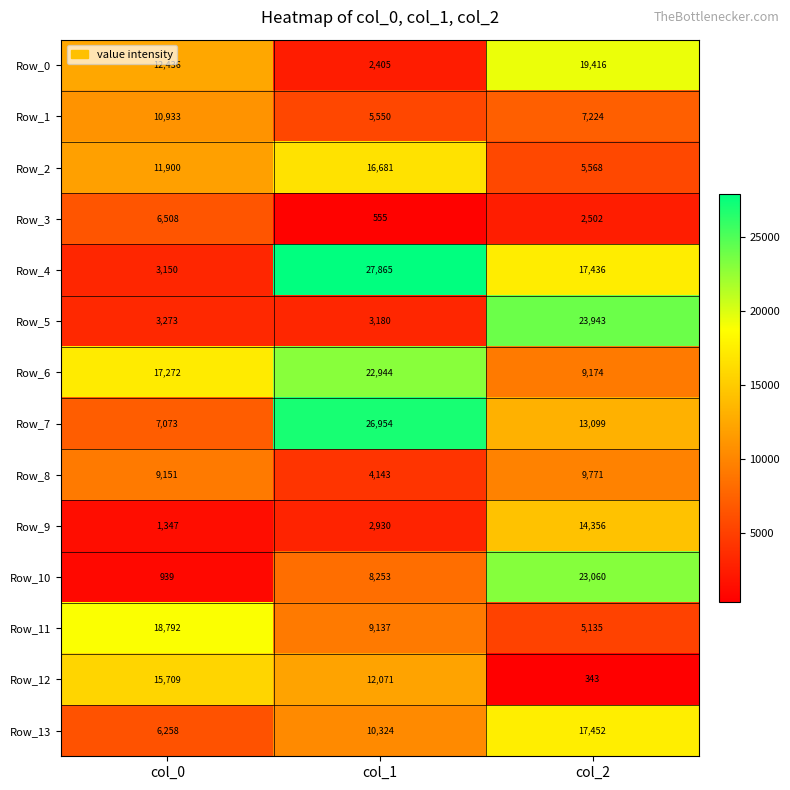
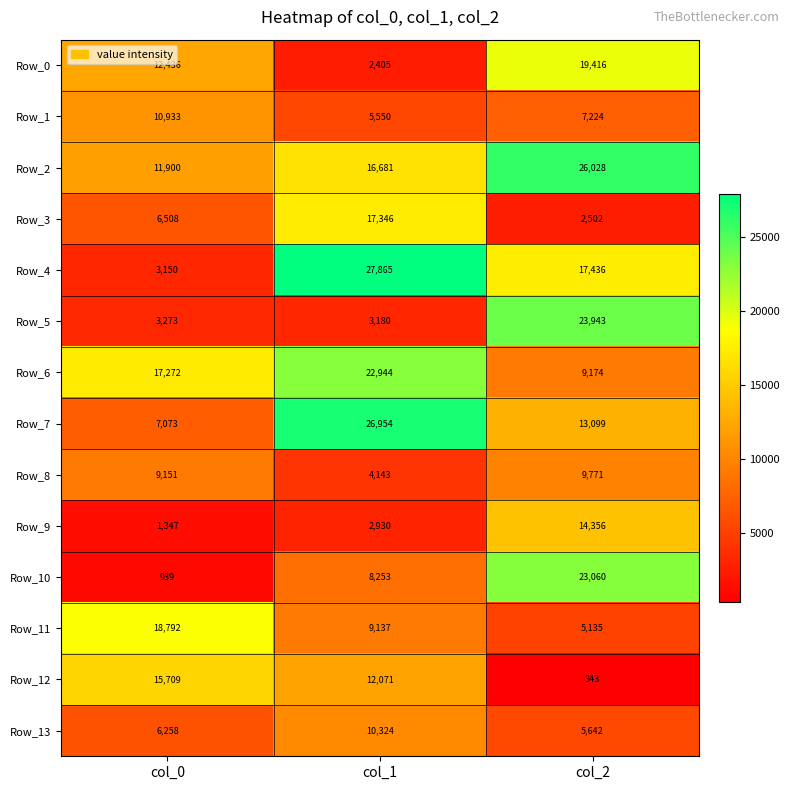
Row_2, col_2: 5,568 -> 26,028
Row_3, col_1: 555 -> 17,346
Row_13, col_2: 17,452 -> 5,642
